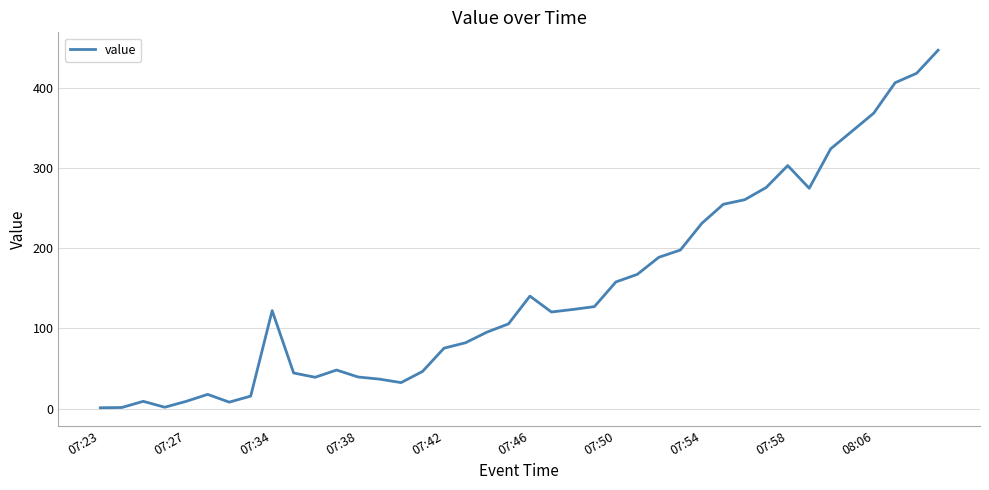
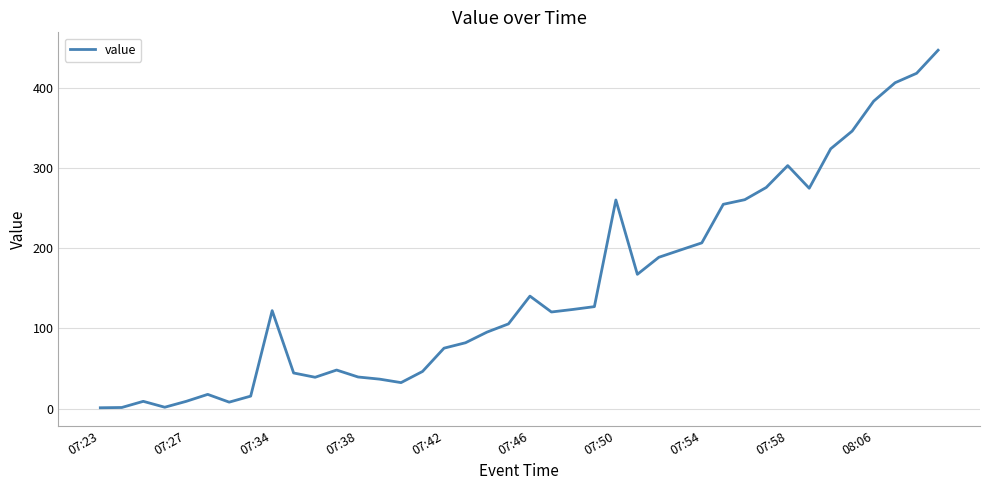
07:50: 160 -> 260
07:54: 230 -> 210
08:06: 370 -> 380
